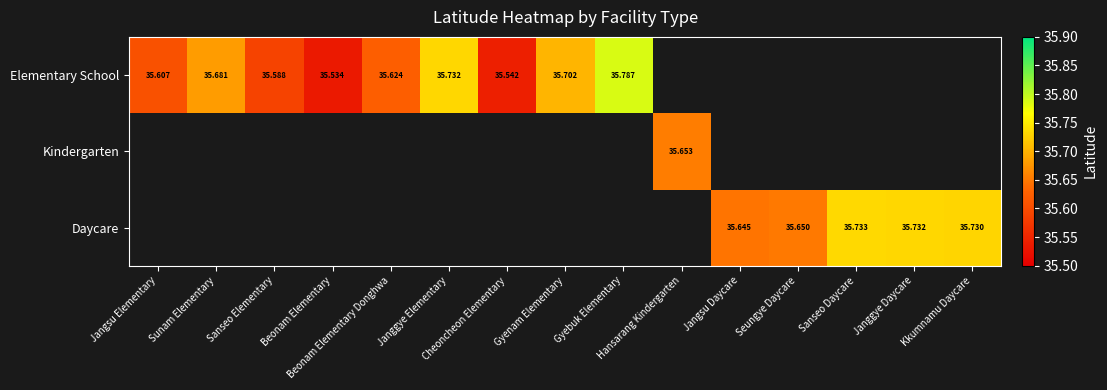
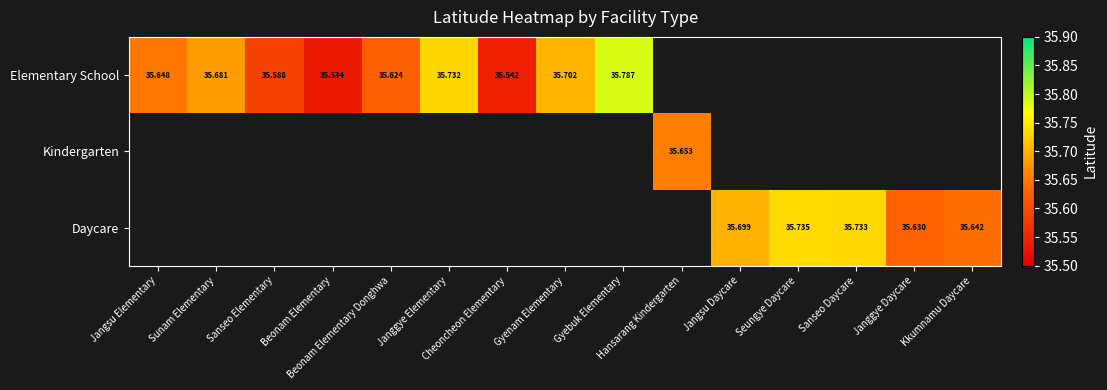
Elementary School, Jangsu Elementary: 35.607 -> 35.648
Daycare, Jangsu Daycare: 35.645 -> 35.699
Daycare, Seungye Daycare: 35.650 -> 35.735
Daycare, Janggye Daycare: 35.732 -> 35.630
Daycare, Kkumnamu Daycare: 35.730 -> 35.642
